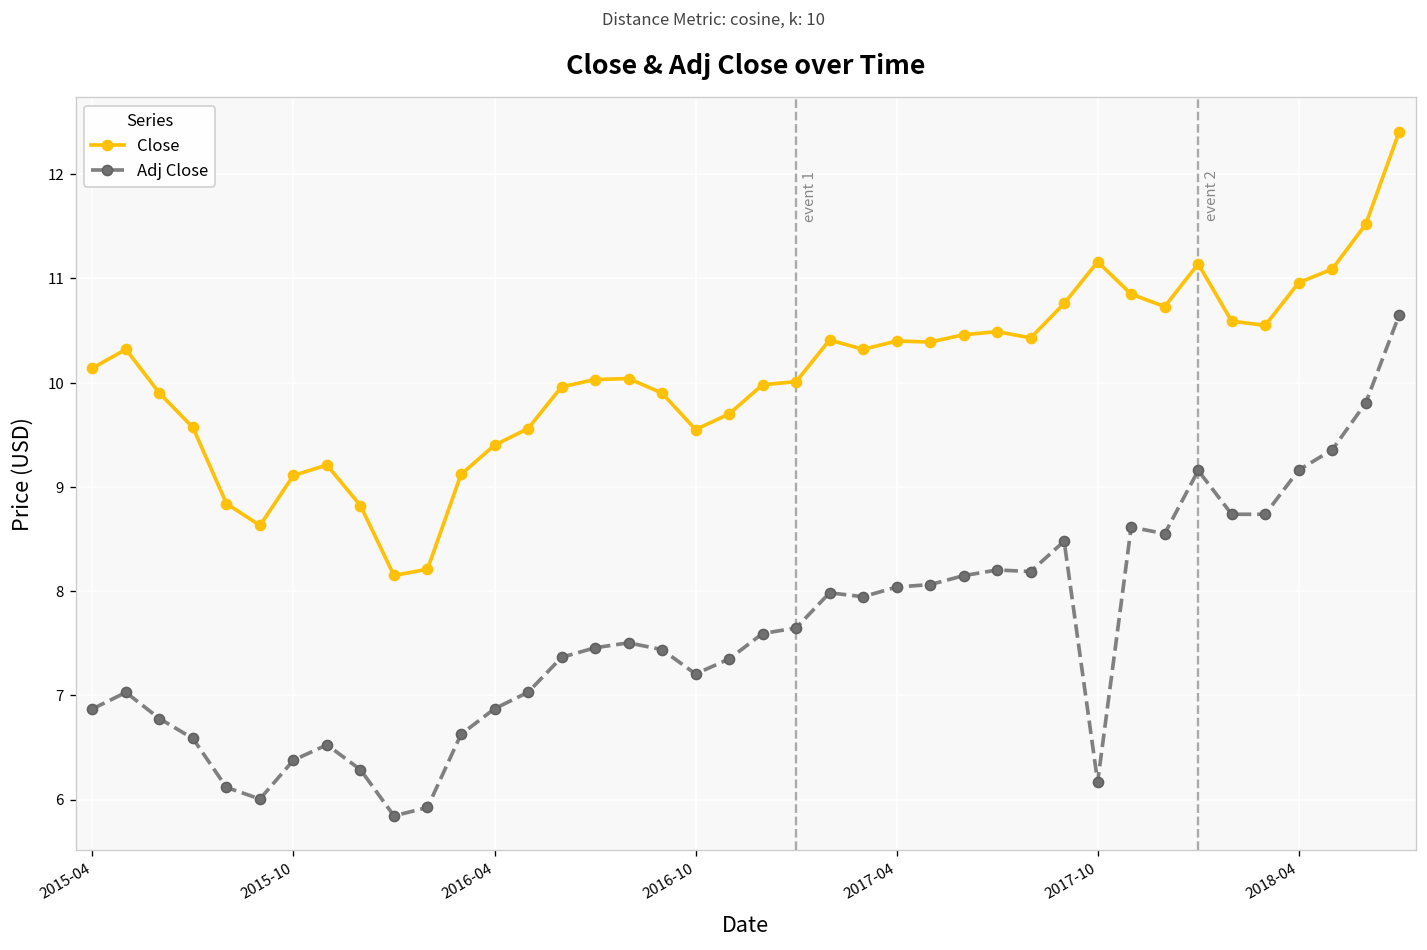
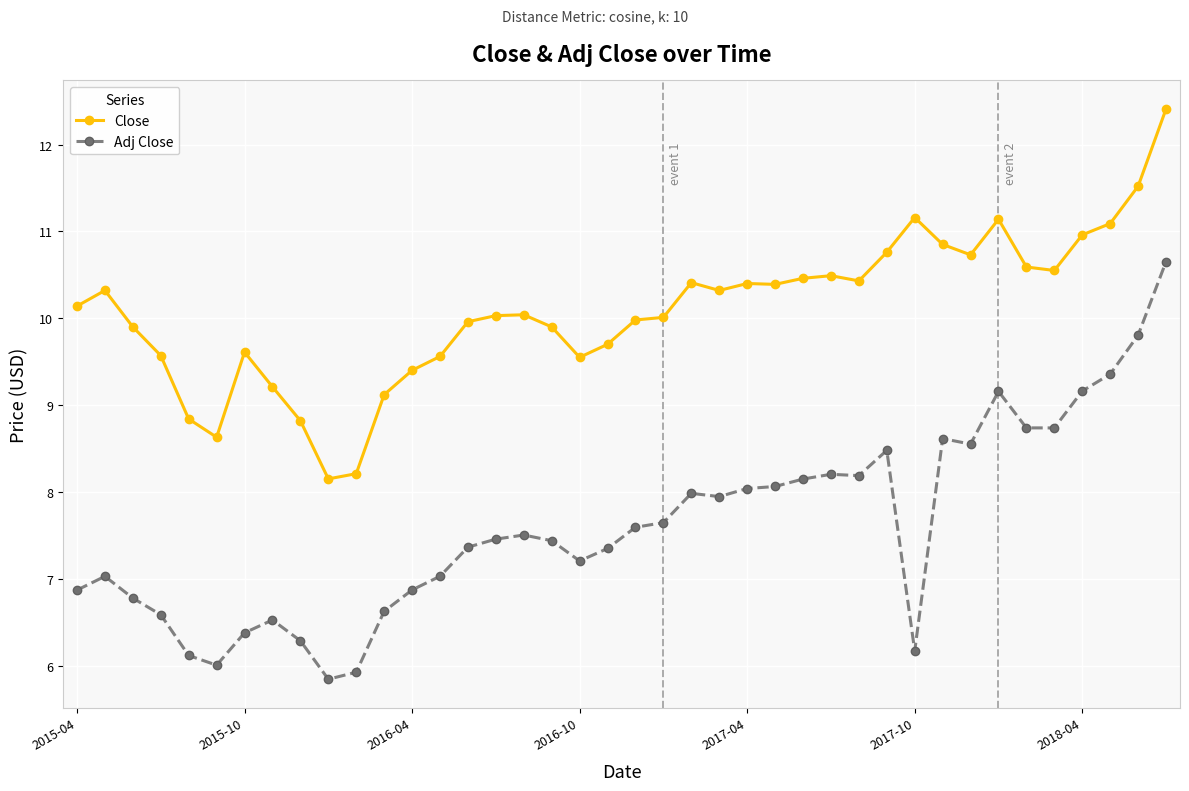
Close, 2015-10: 9.1 -> 9.6
